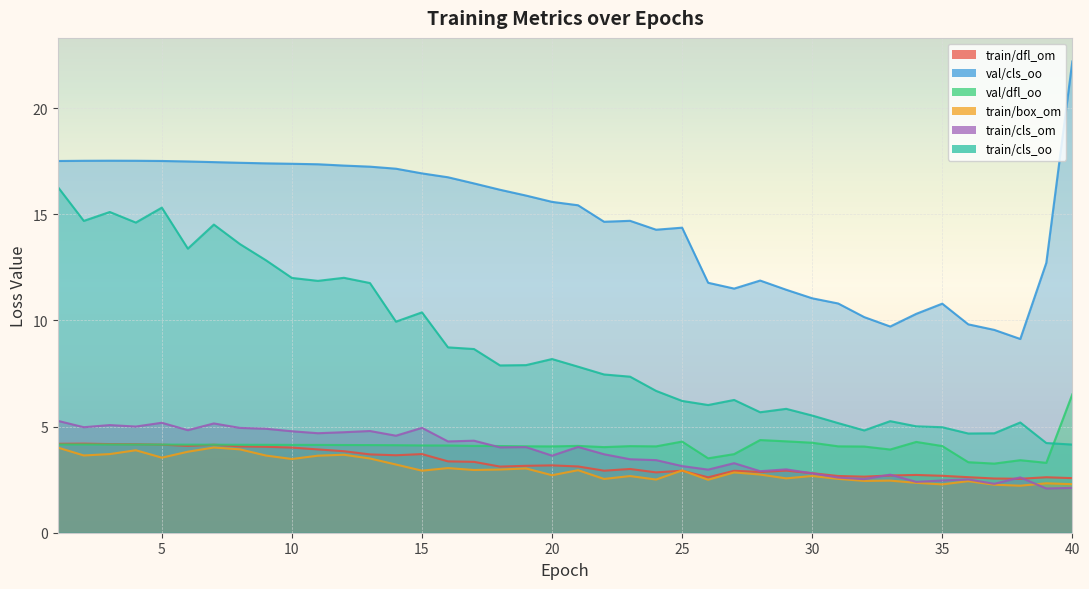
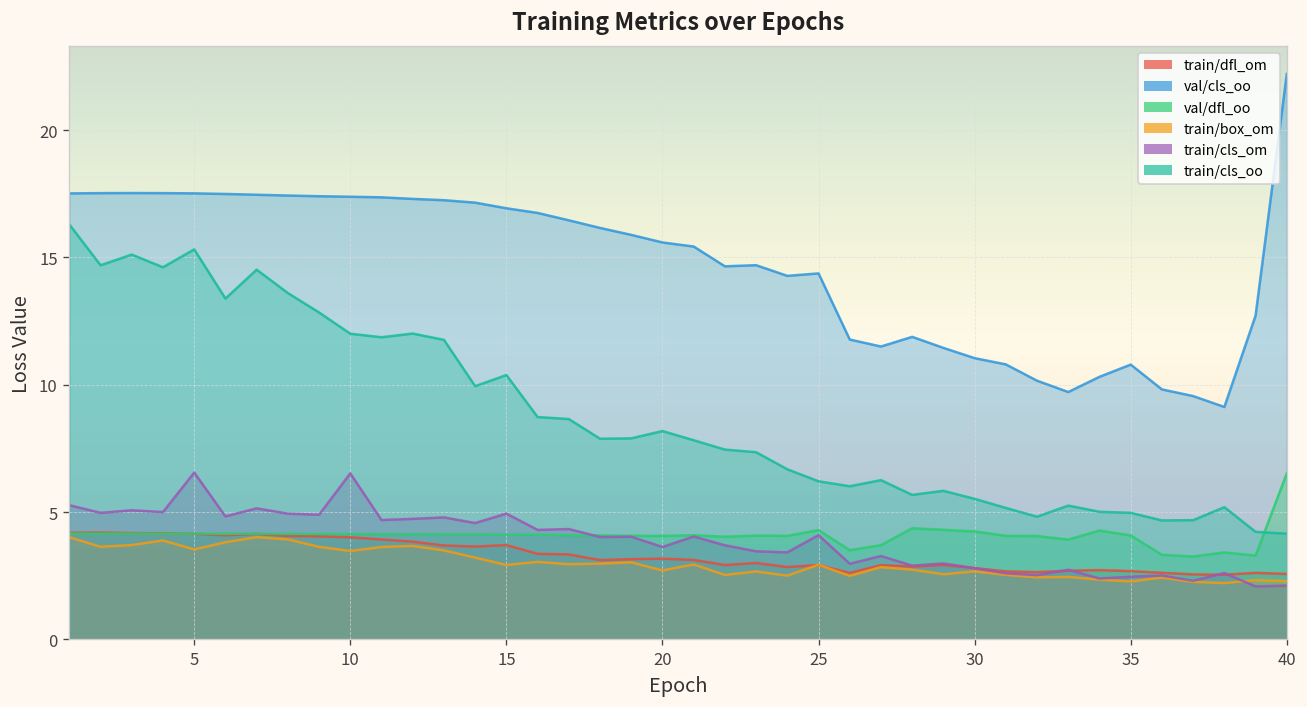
train/cls_om, 5: 5.2 -> 6.6
train/cls_om, 10: 4.8 -> 6.5
train/cls_om, 25: 3.1 -> 4.1
